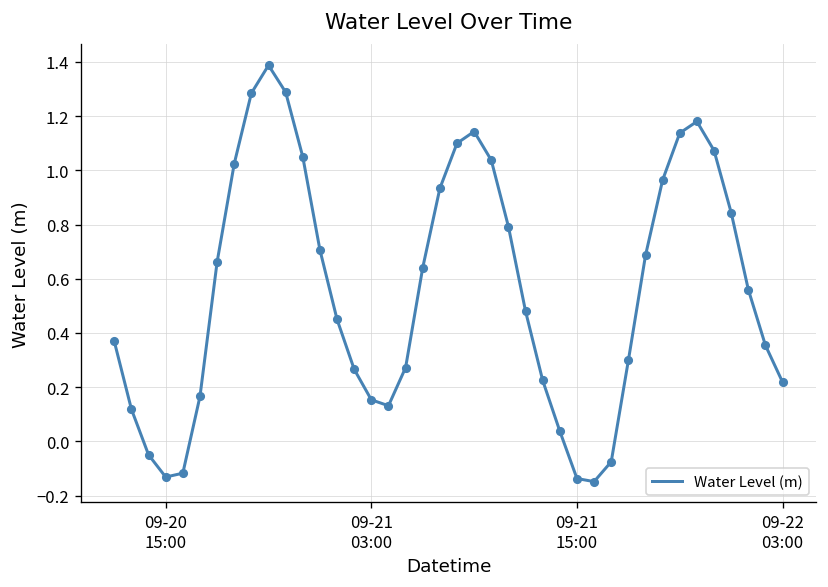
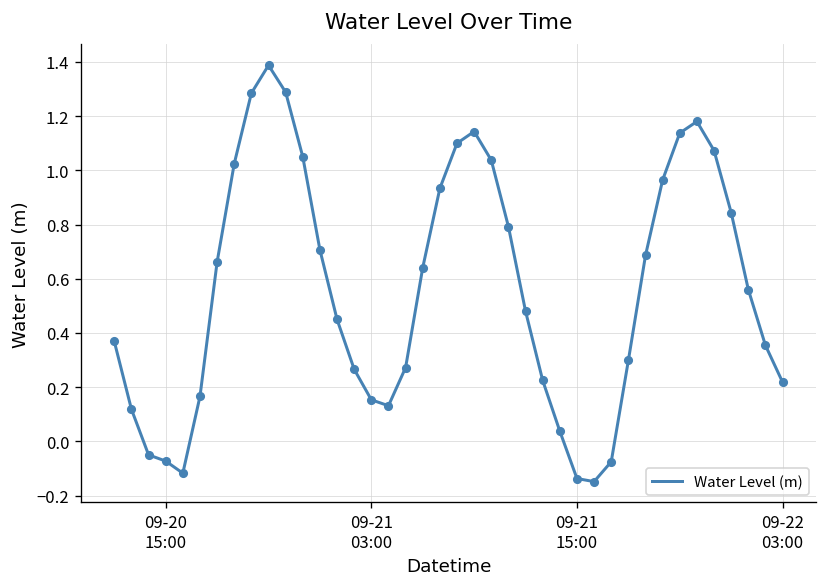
09-20 15:00: -0.13 -> -0.07
